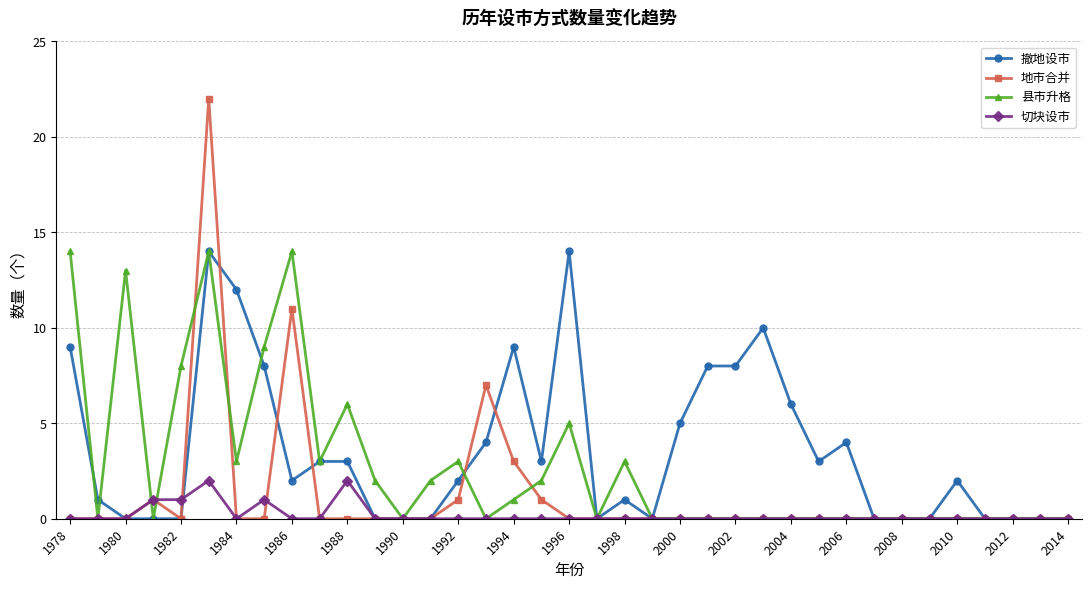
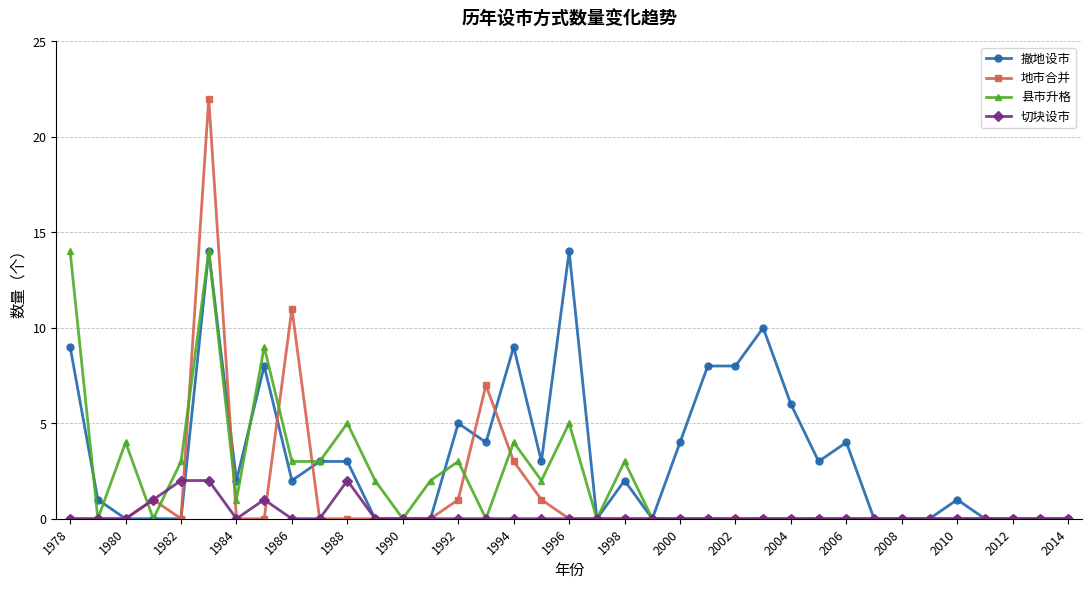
县市升格, 1980: 13 -> 4
县市升格, 1982: 8 -> 3
切块设市, 1982: 1 -> 2
撤地设市, 1984: 12 -> 2
县市升格, 1984: 3 -> 1
县市升格, 1986: 14 -> 3
县市升格, 1988: 6 -> 5
撤地设市, 1992: 2 -> 5
县市升格, 1994: 1 -> 4
撤地设市, 1998: 1 -> 2
撤地设市, 2000: 5 -> 4
撤地设市, 2010: 2 -> 1
